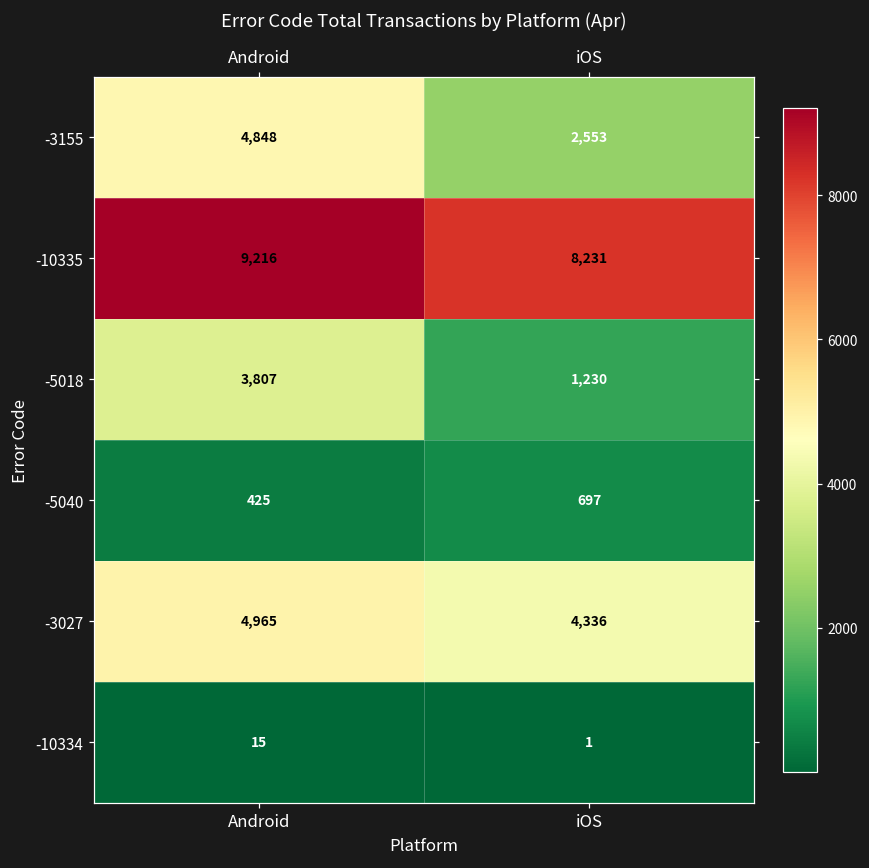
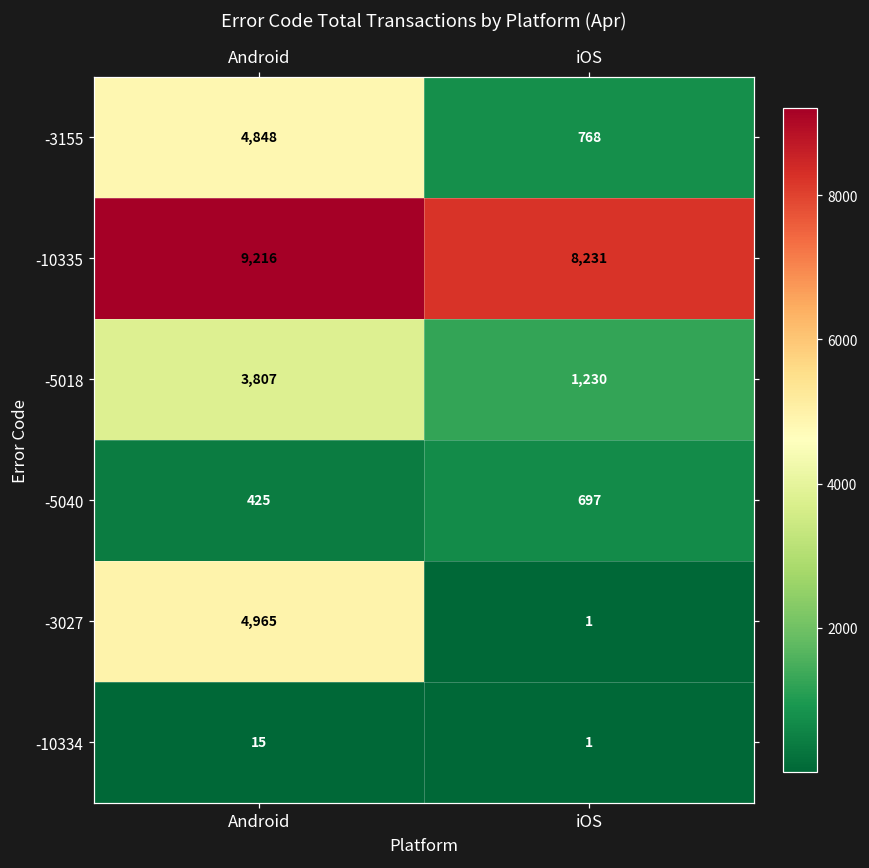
-3155, iOS: 2,553 -> 768
-3027, iOS: 4,336 -> 1
